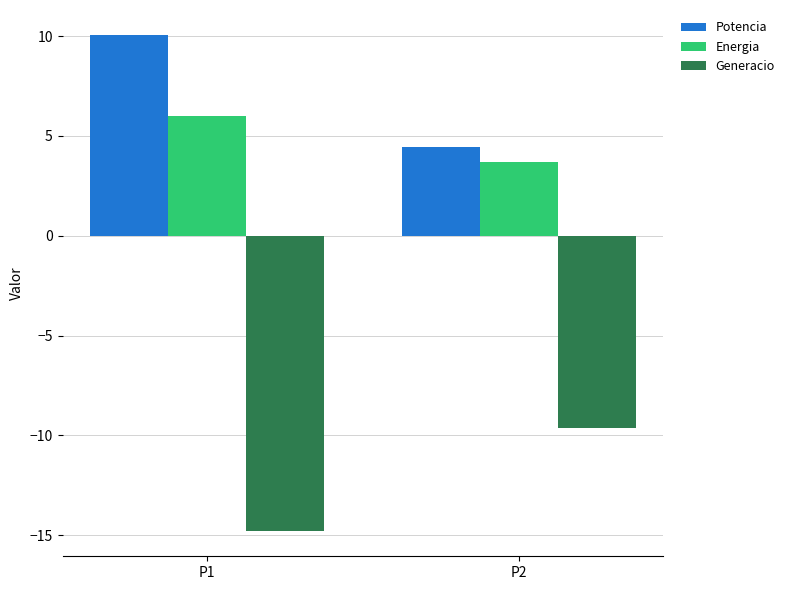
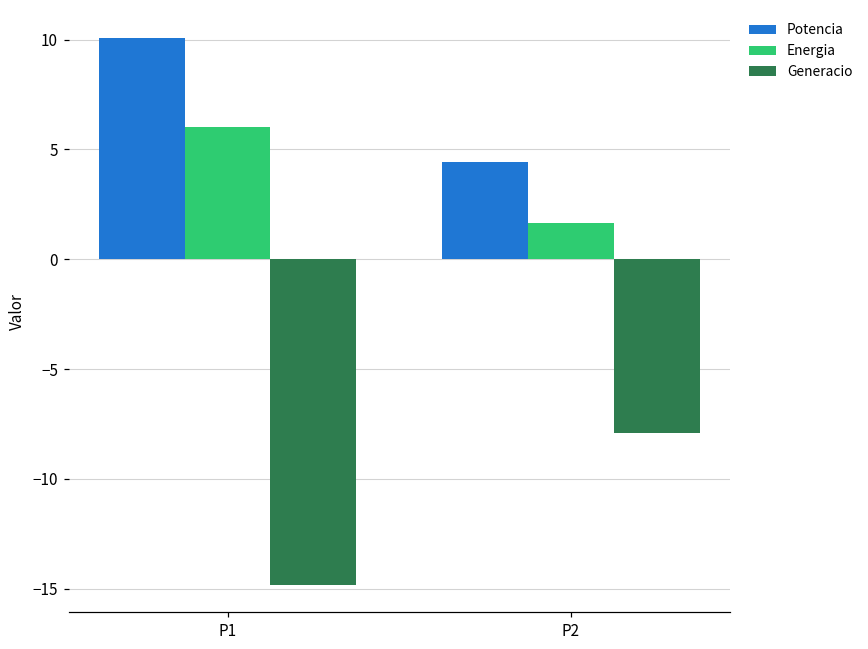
Energia, P2: 3.7 -> 1.7
Generacio, P2: -9.6 -> -7.9
